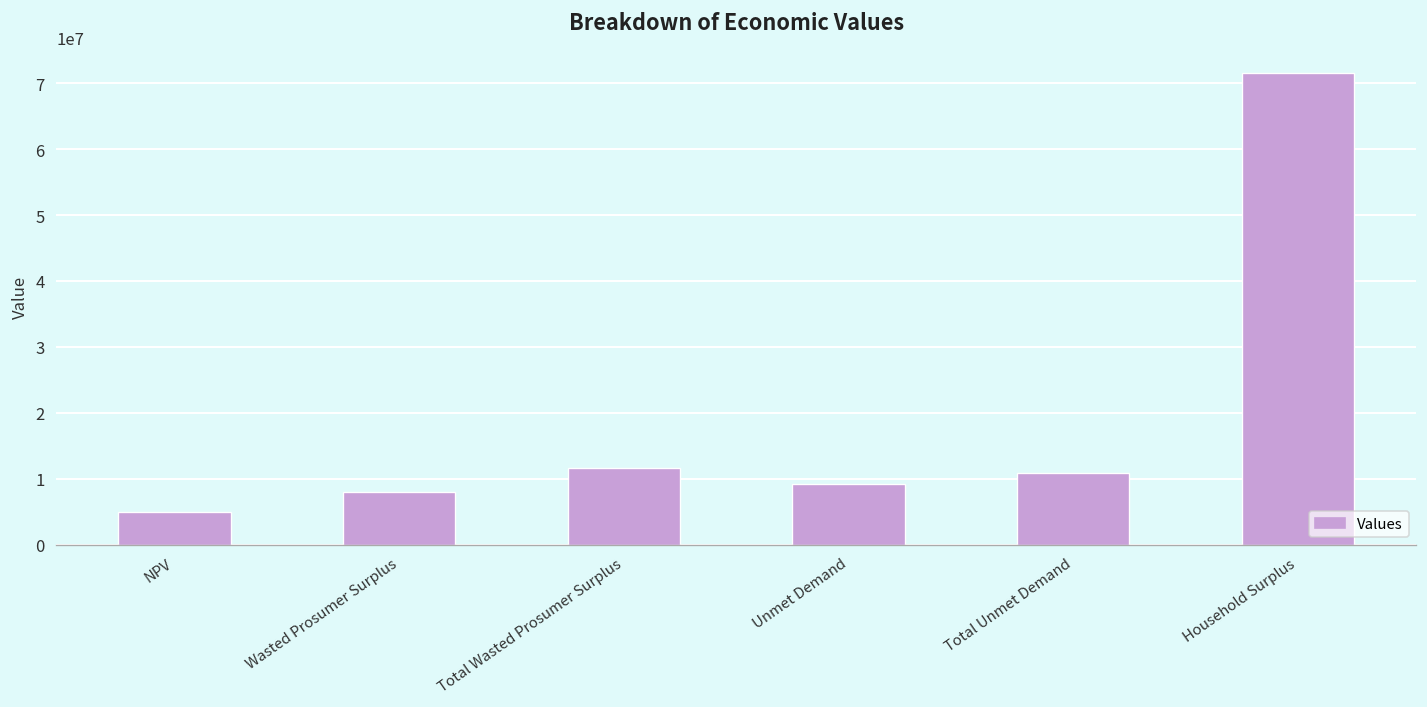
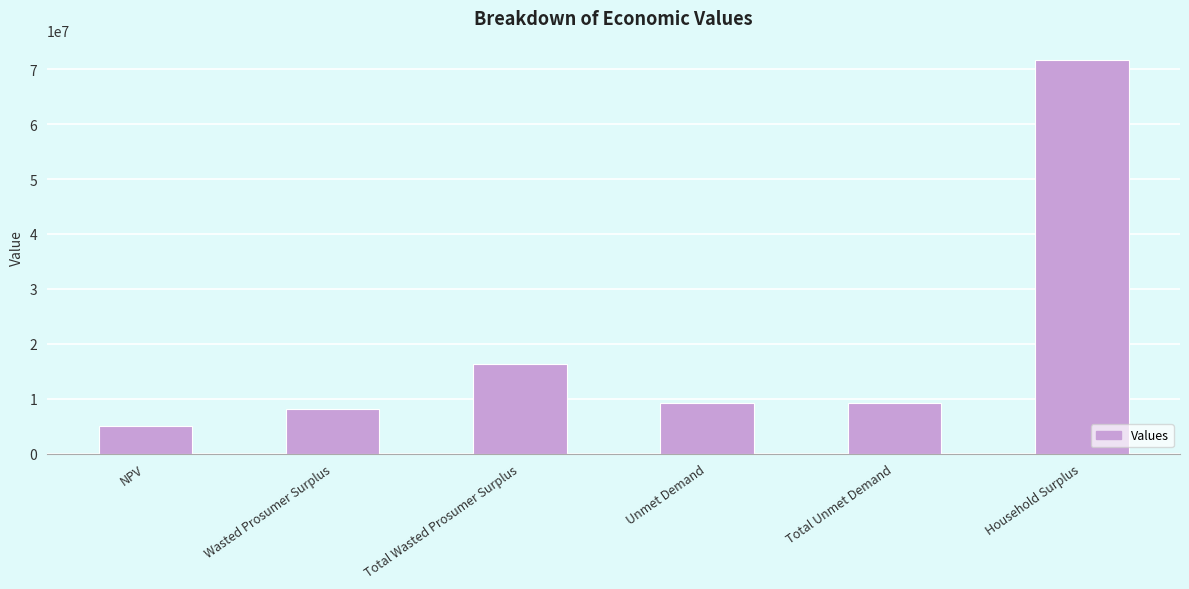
Total Wasted Prosumer Surplus: 12000000 -> 16000000
Total Unmet Demand: 11000000 -> 9000000
